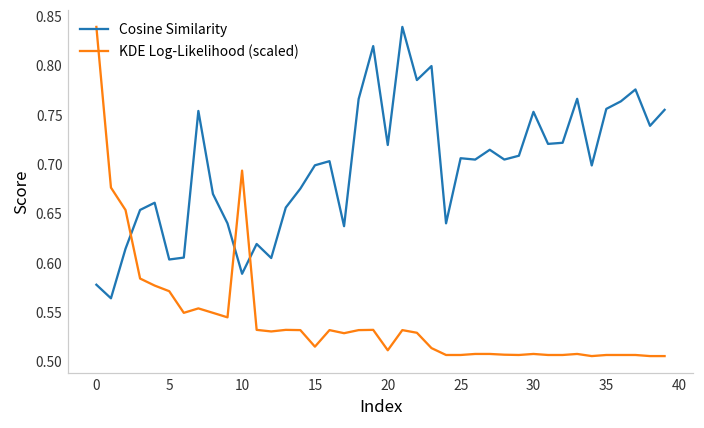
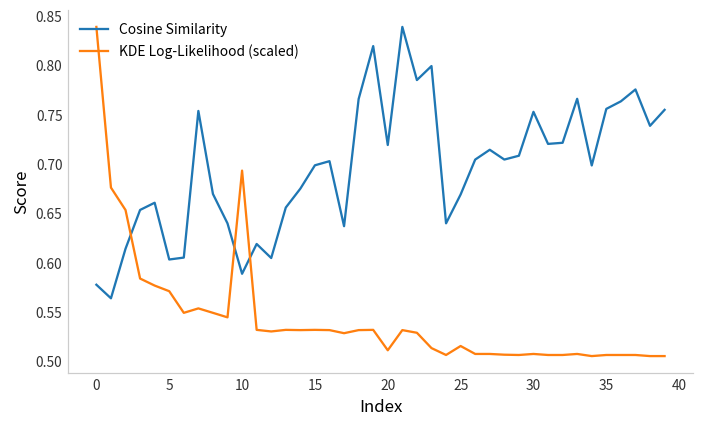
KDE Log-Likelihood (scaled), 15: 0.51 -> 0.53
Cosine Similarity, 25: 0.71 -> 0.67
KDE Log-Likelihood (scaled), 25: 0.51 -> 0.52
